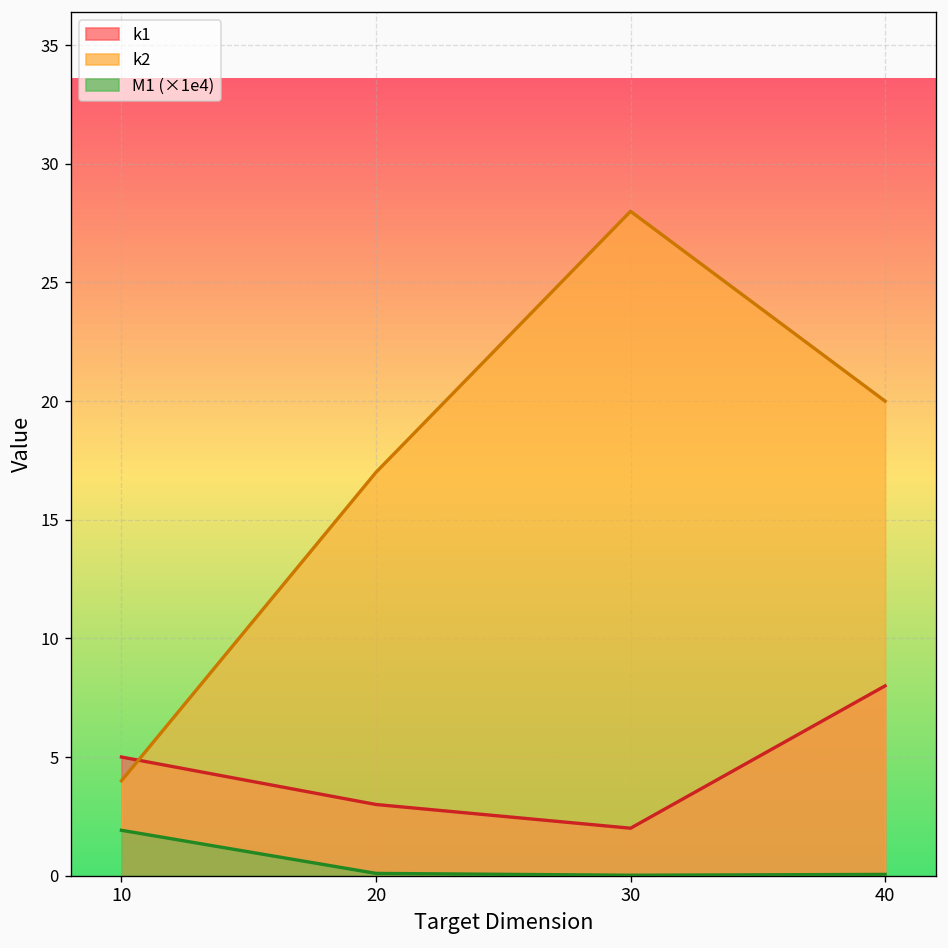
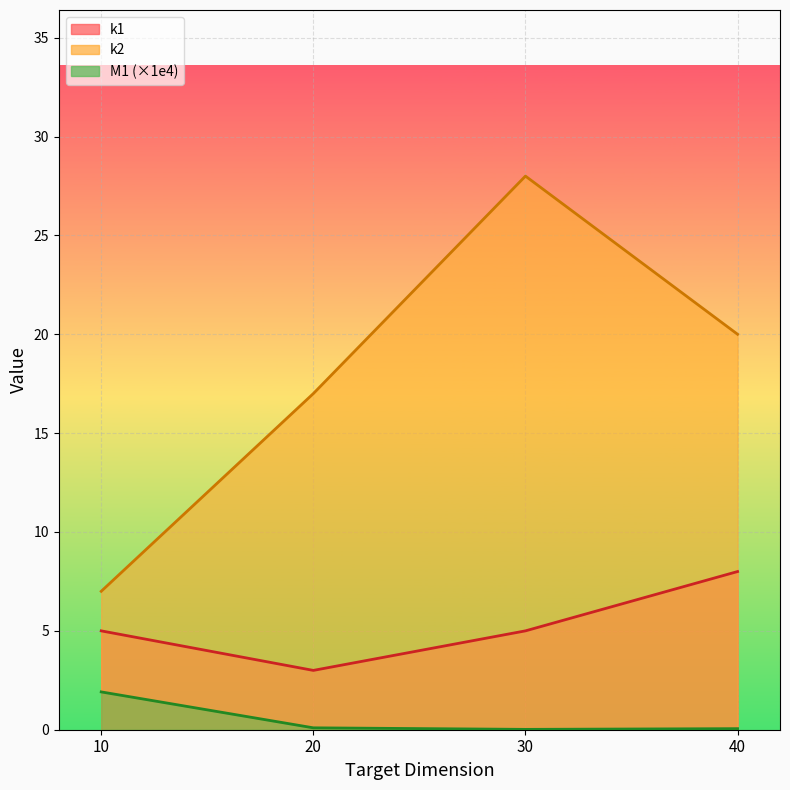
k2, 10: 4 -> 7
k1, 30: 2 -> 5
